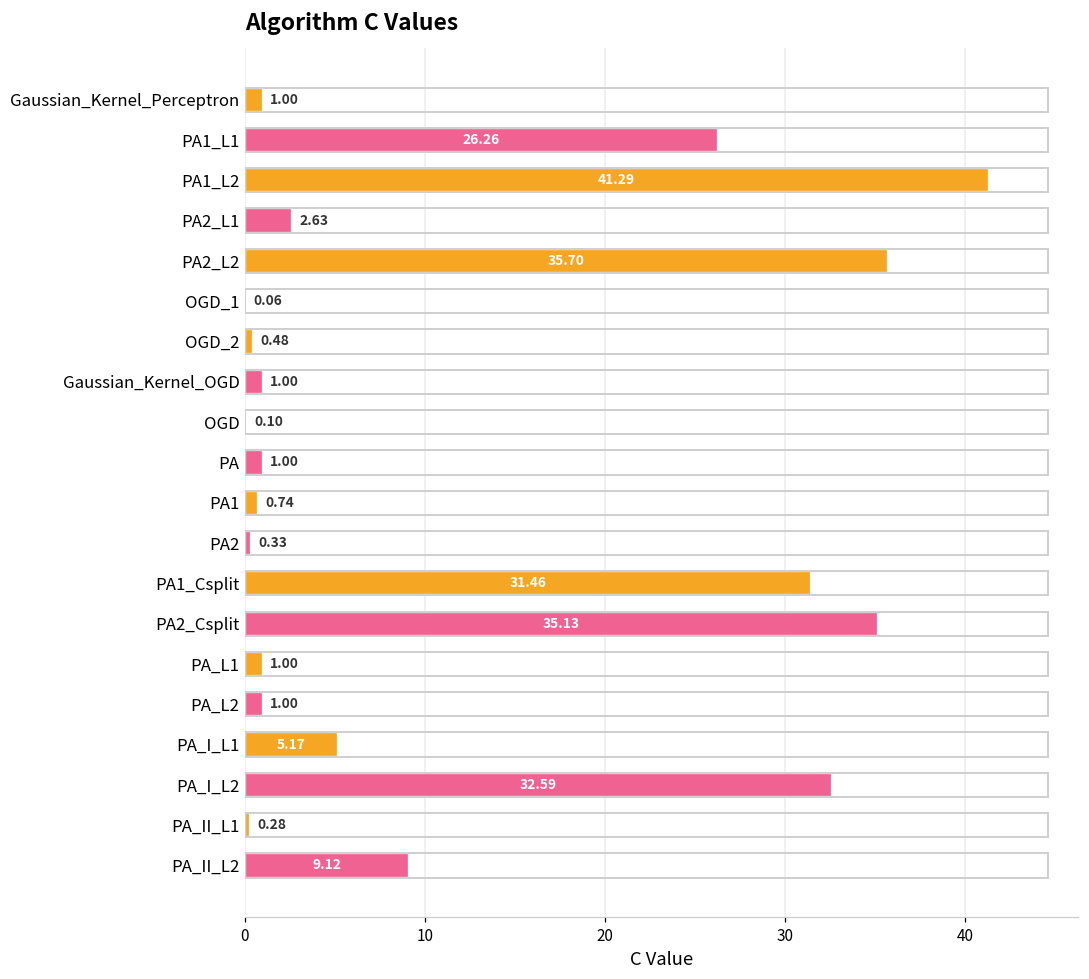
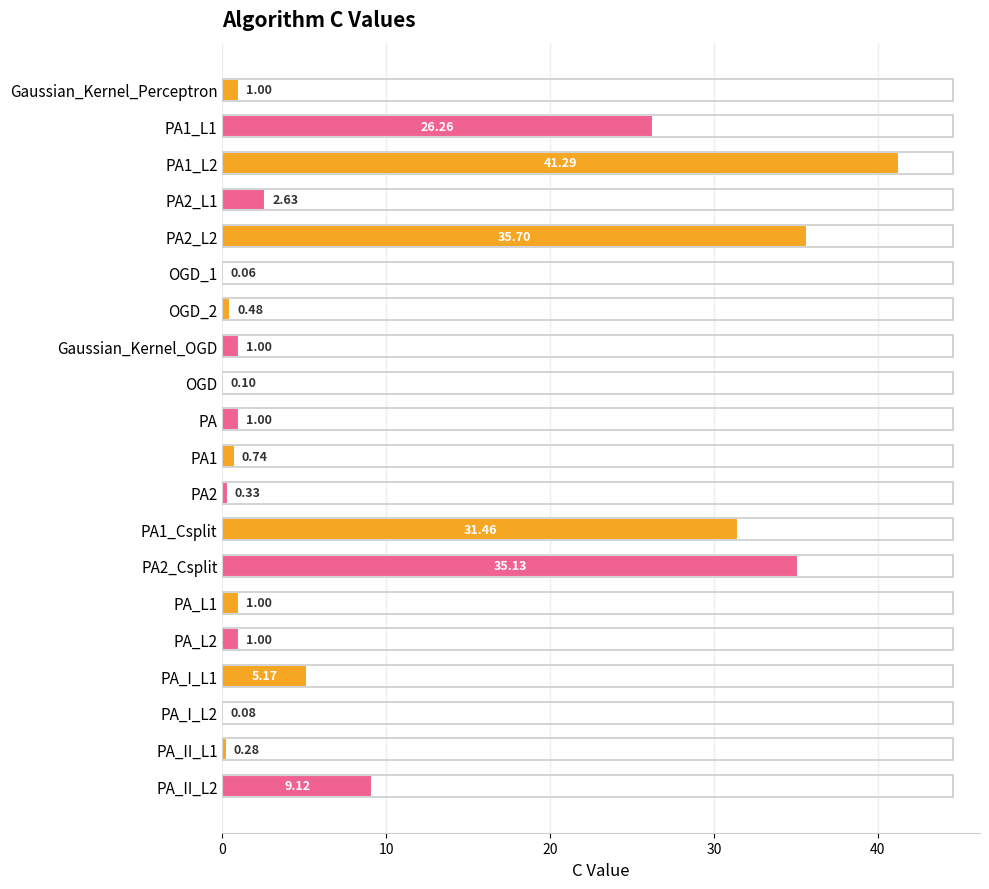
PA_I_L2: 32.59 -> 0.08
